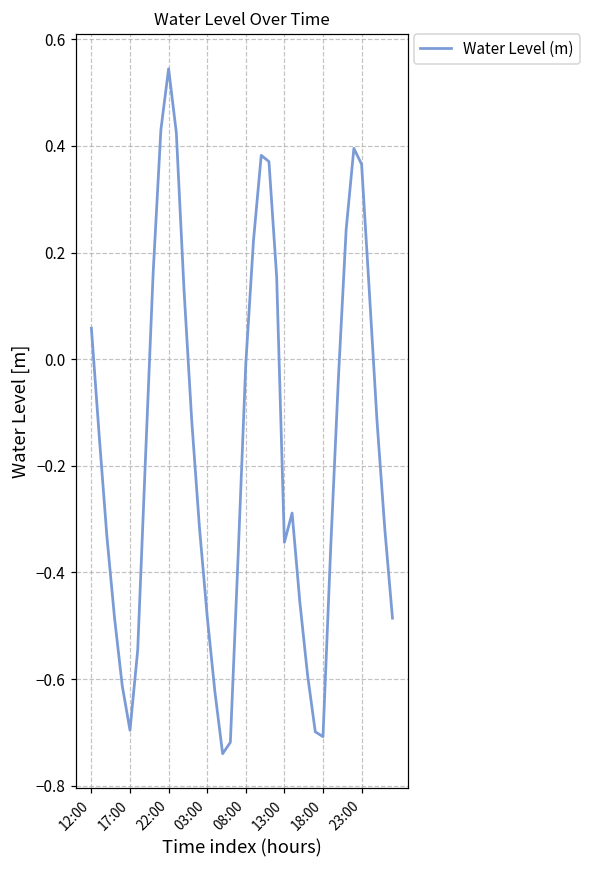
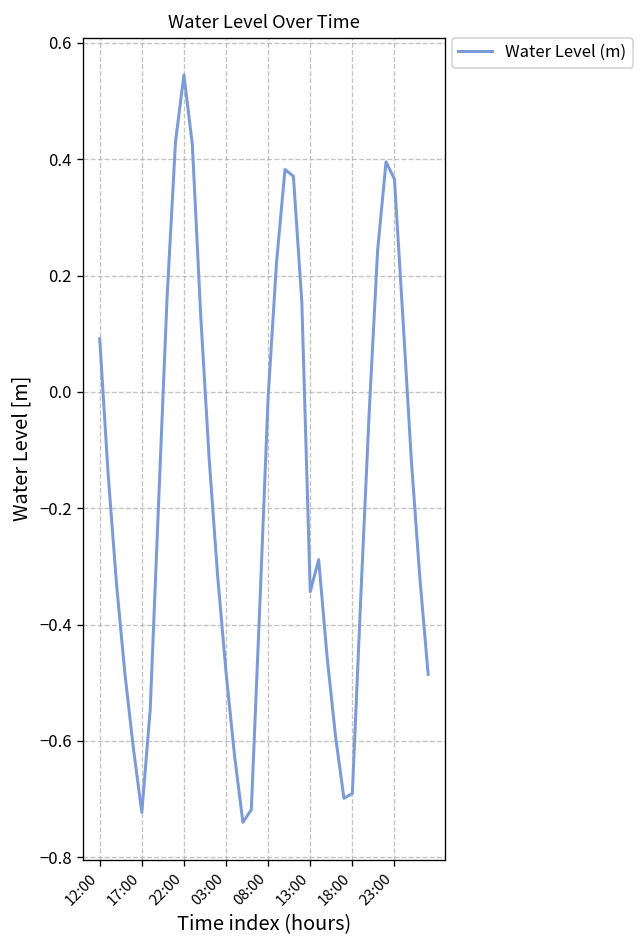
12:00: 0.06 -> 0.09
17:00: -0.70 -> -0.72
18:00: -0.71 -> -0.69
